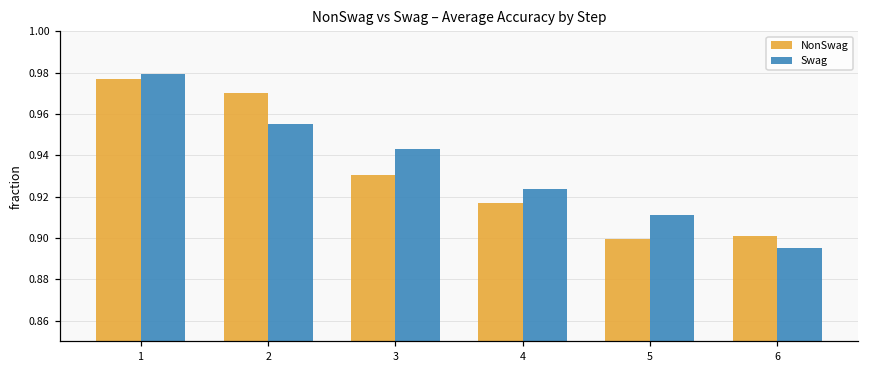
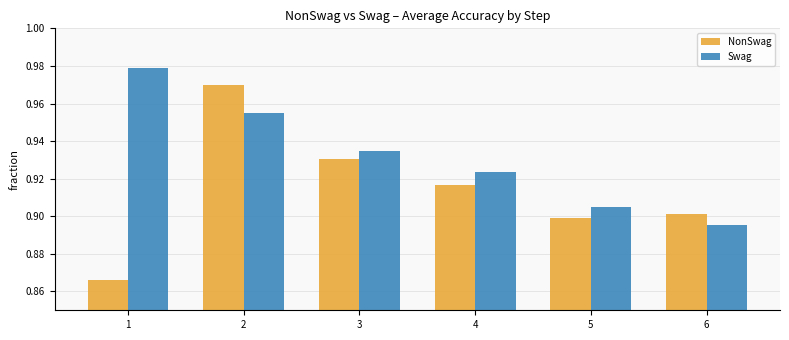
NonSwag, 1: 0.977 -> 0.866
Swag, 3: 0.943 -> 0.935
Swag, 5: 0.911 -> 0.905
